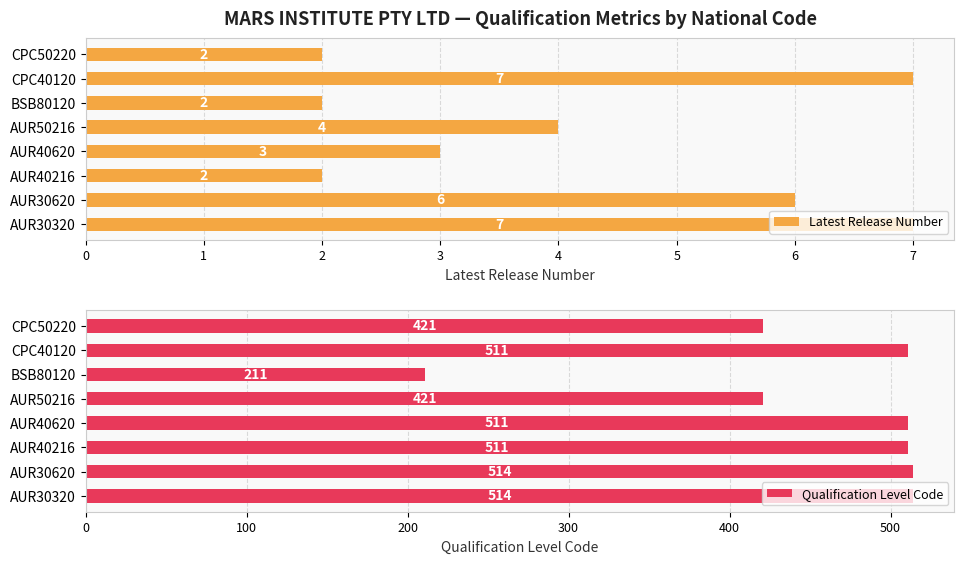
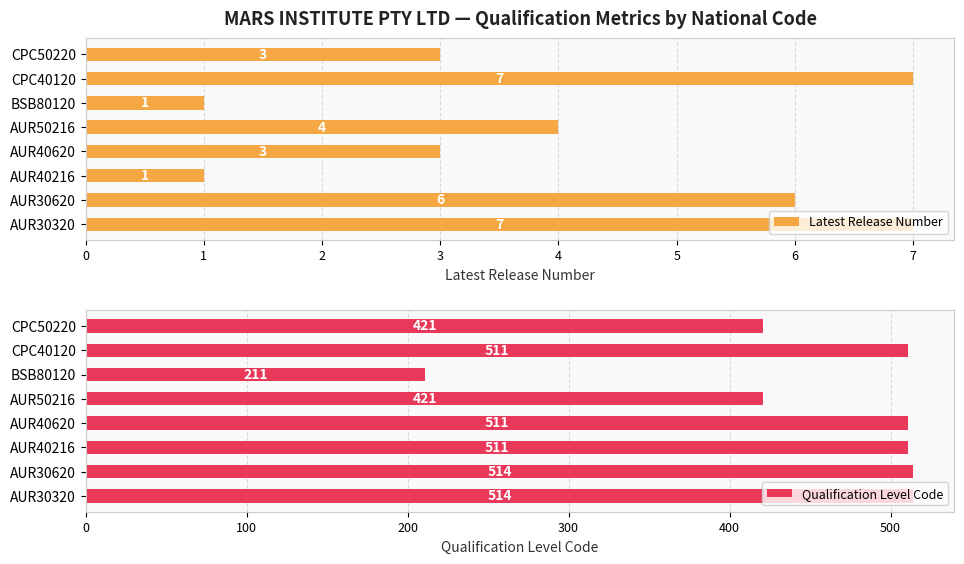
MARS INSTITUTE PTY LTD — Qualification Metrics by National Code, CPC50220: 2 -> 3
MARS INSTITUTE PTY LTD — Qualification Metrics by National Code, BSB80120: 2 -> 1
MARS INSTITUTE PTY LTD — Qualification Metrics by National Code, AUR40216: 2 -> 1
